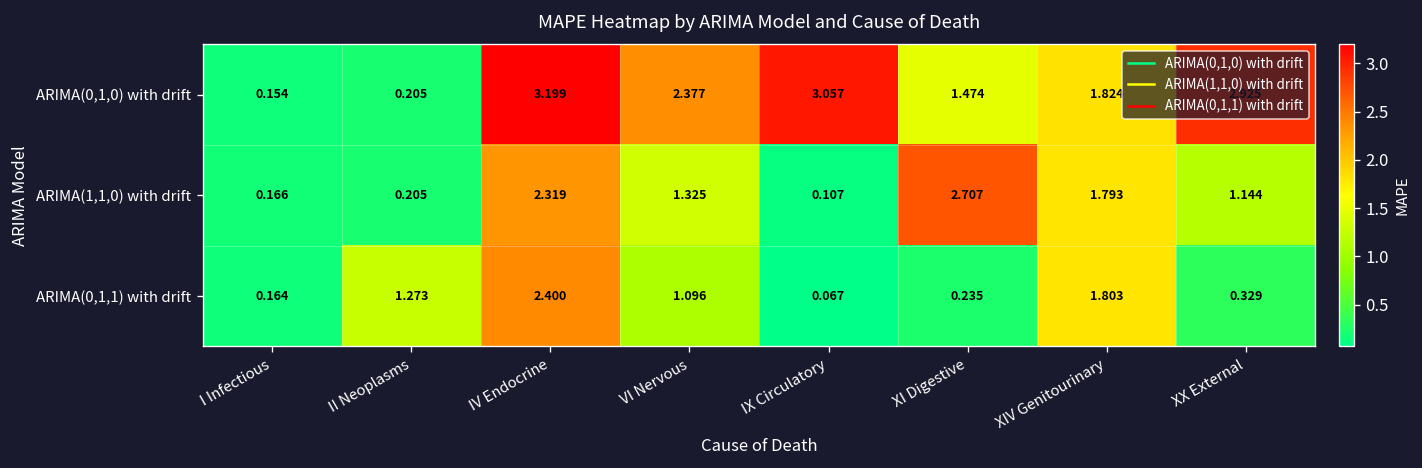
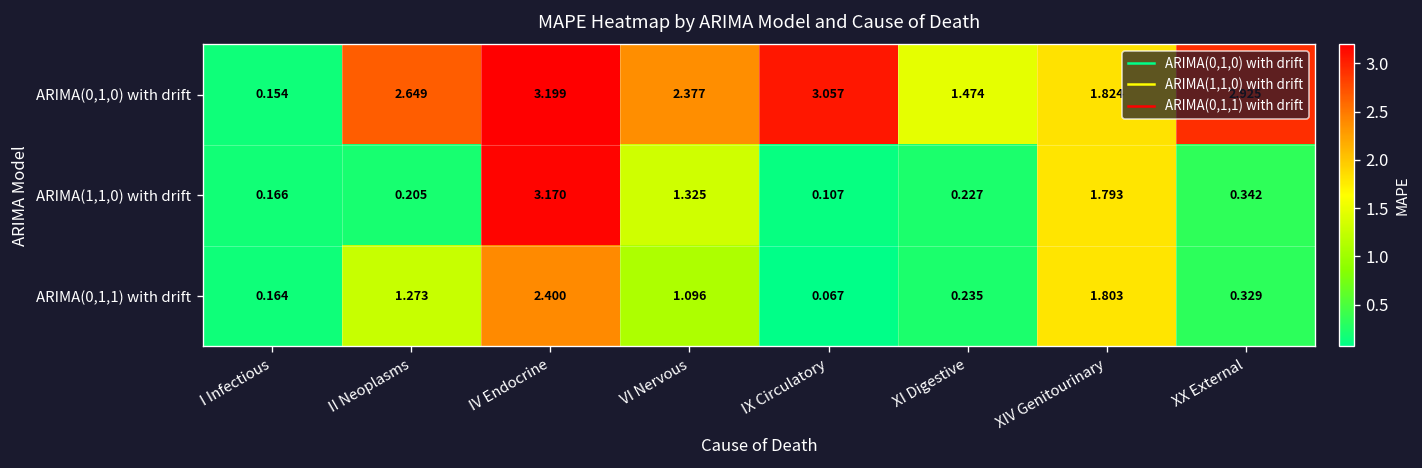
ARIMA(0,1,0) with drift, II Neoplasms: 0.205 -> 2.649
ARIMA(1,1,0) with drift, IV Endocrine: 2.319 -> 3.170
ARIMA(1,1,0) with drift, XI Digestive: 2.707 -> 0.227
ARIMA(1,1,0) with drift, XX External: 1.144 -> 0.342
